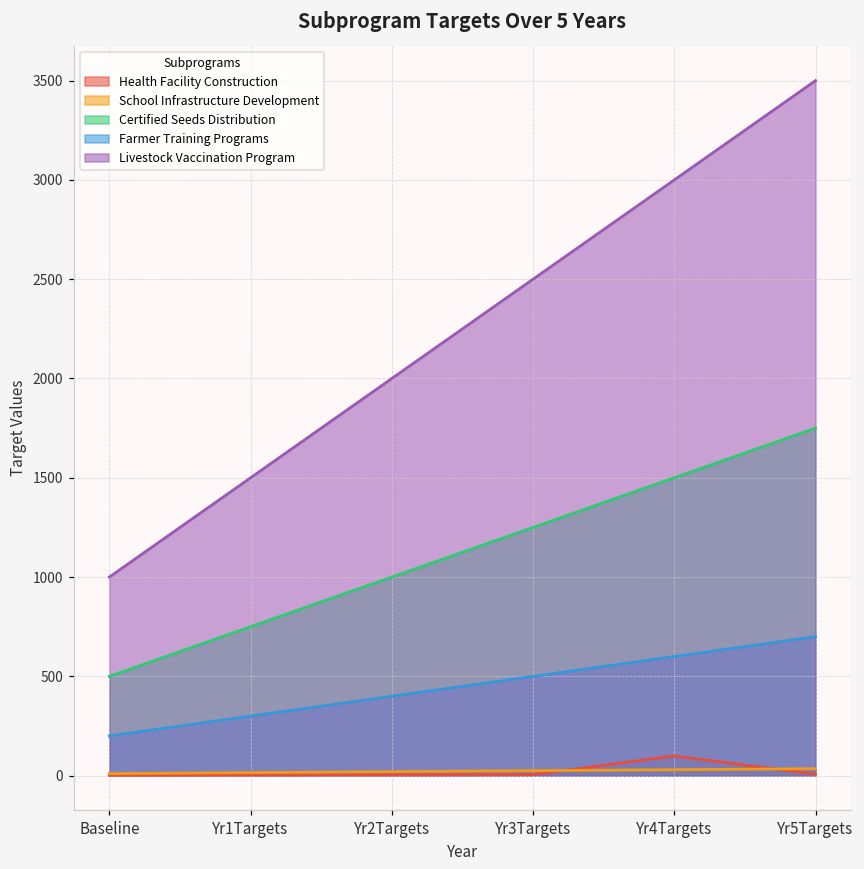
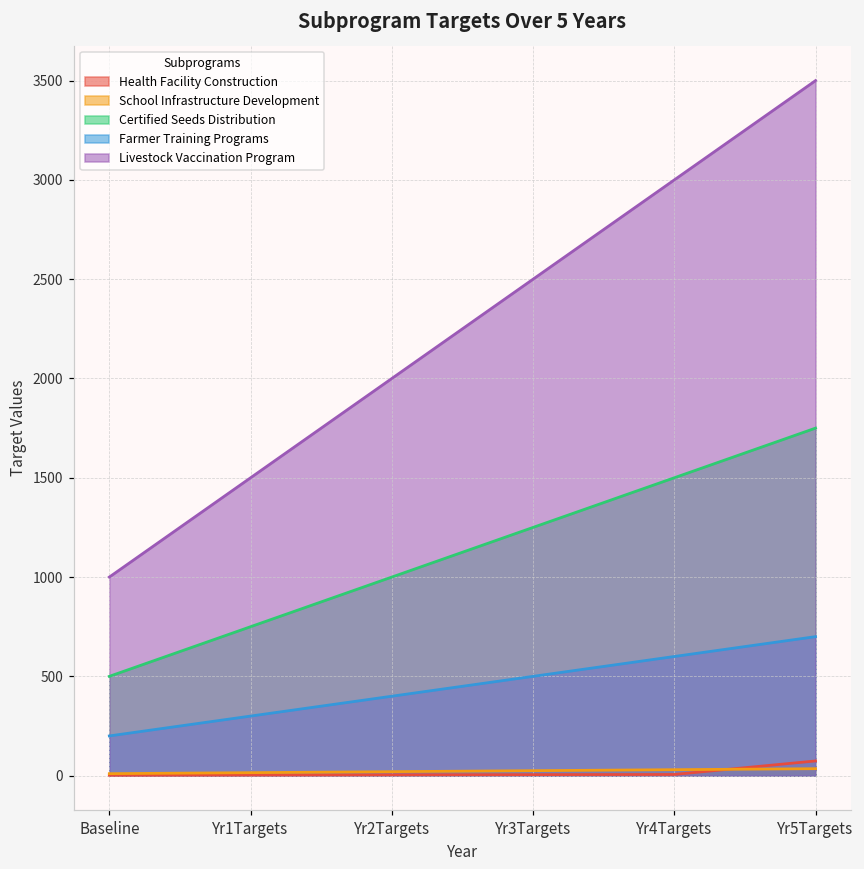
Health Facility Construction, Yr4Targets: 100 -> 10
Health Facility Construction, Yr5Targets: 10 -> 70
